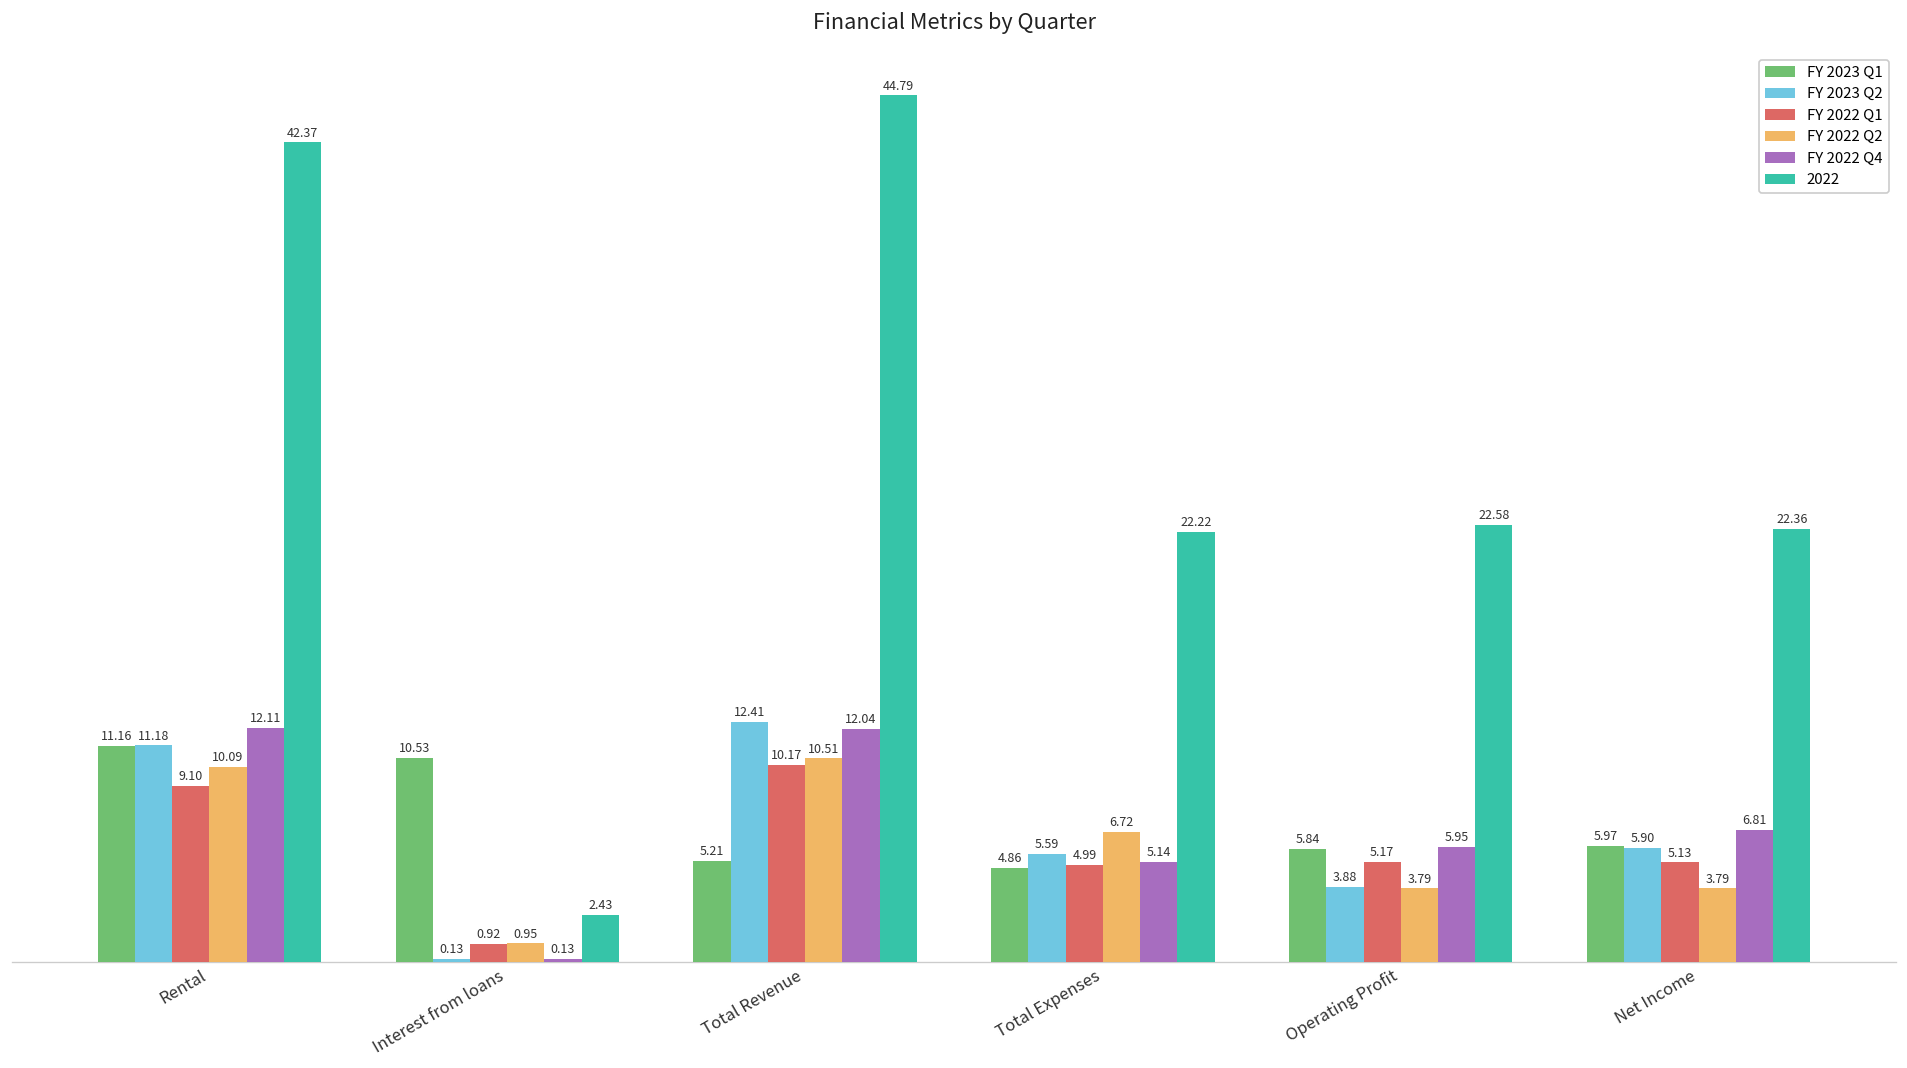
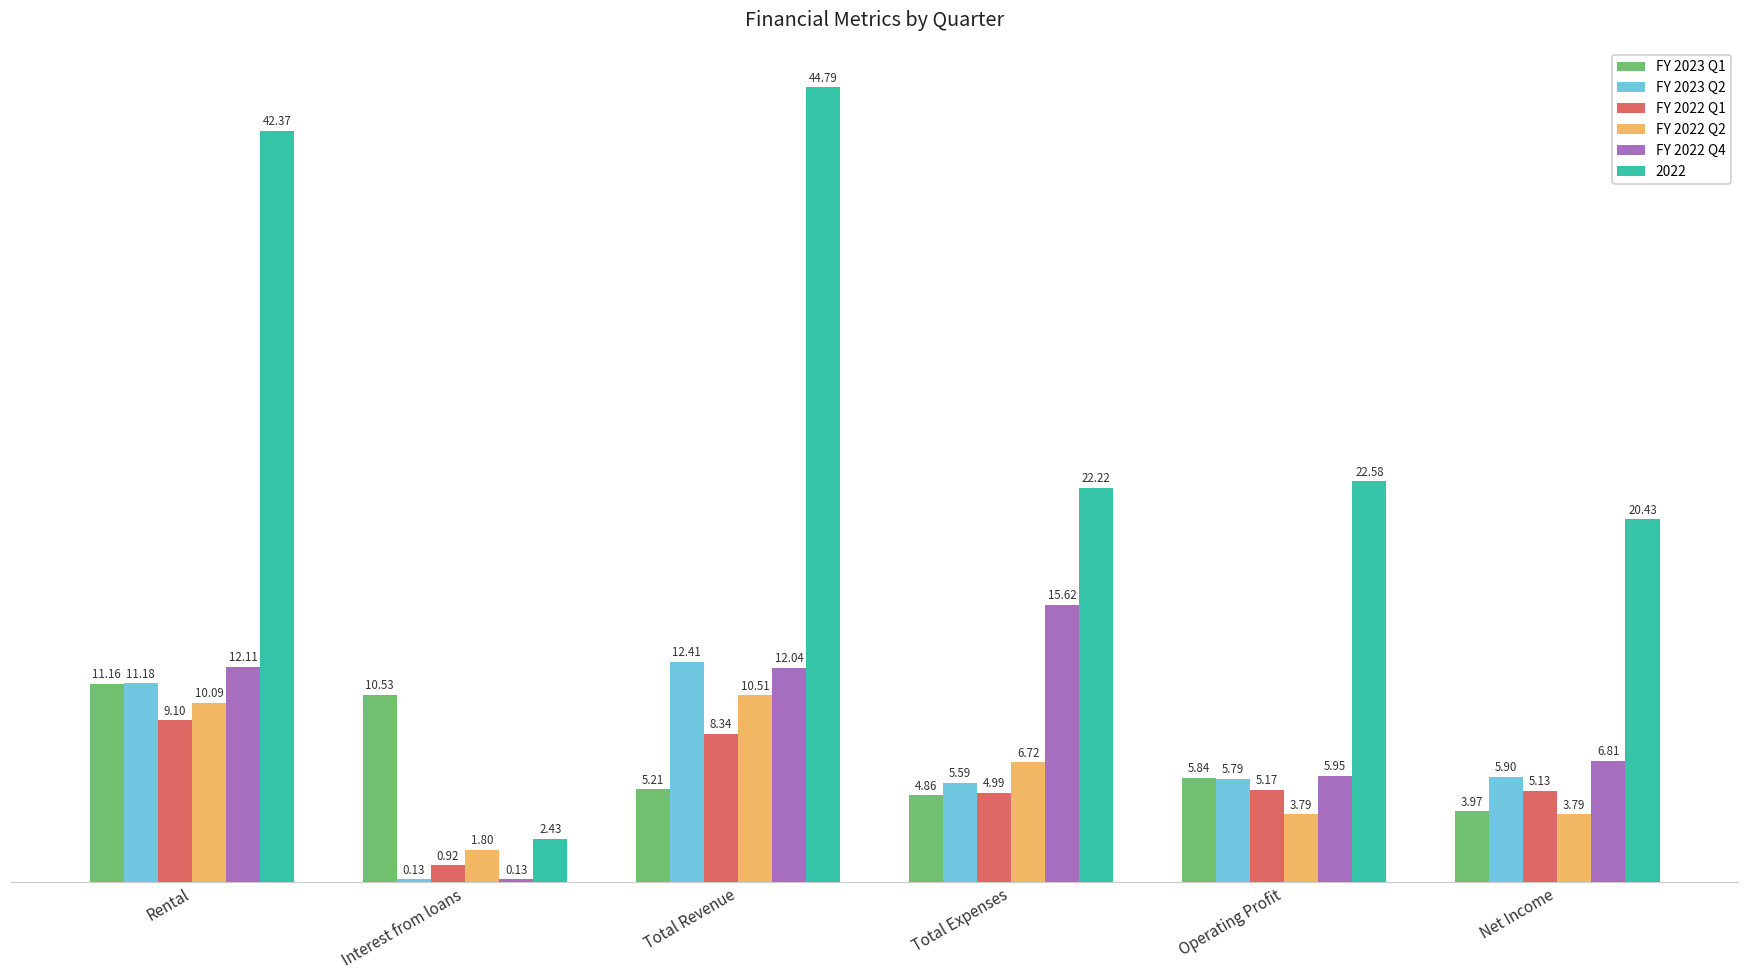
FY 2022 Q2, Interest from loans: 0.95 -> 1.80
FY 2022 Q1, Total Revenue: 10.17 -> 8.34
FY 2022 Q4, Total Expenses: 5.14 -> 15.62
FY 2023 Q2, Operating Profit: 3.88 -> 5.79
FY 2023 Q1, Net Income: 5.97 -> 3.97
2022, Net Income: 22.36 -> 20.43
